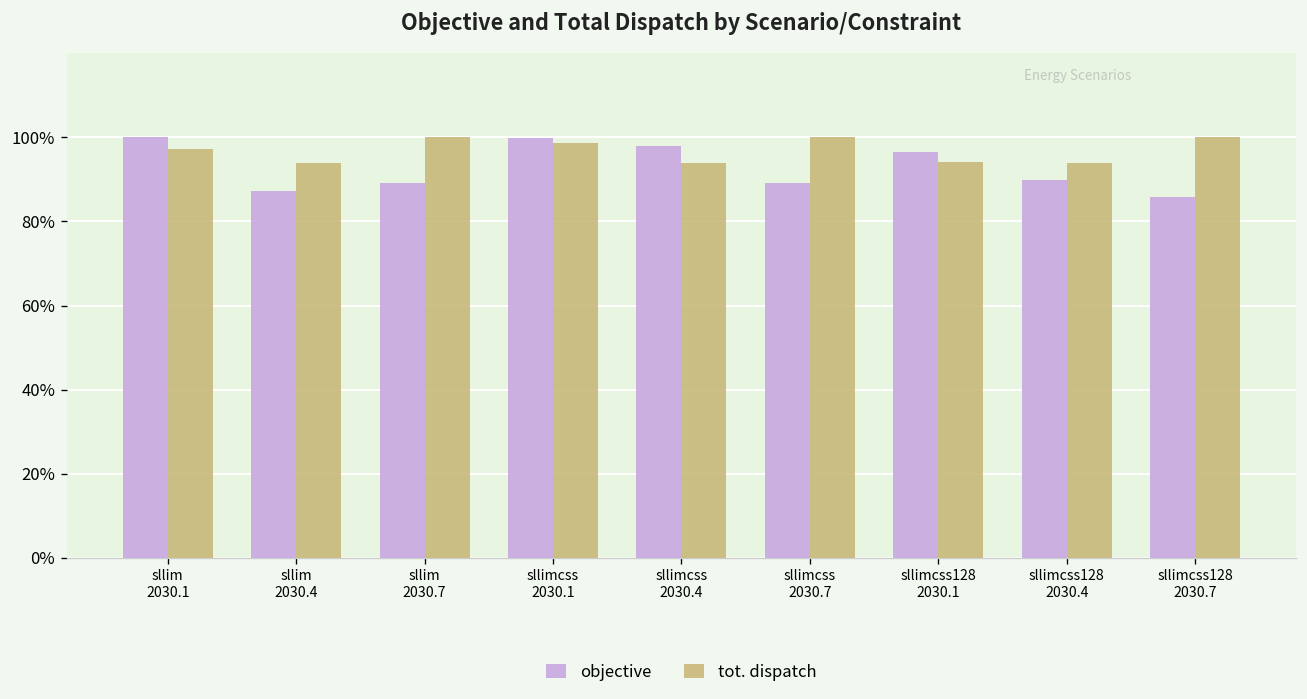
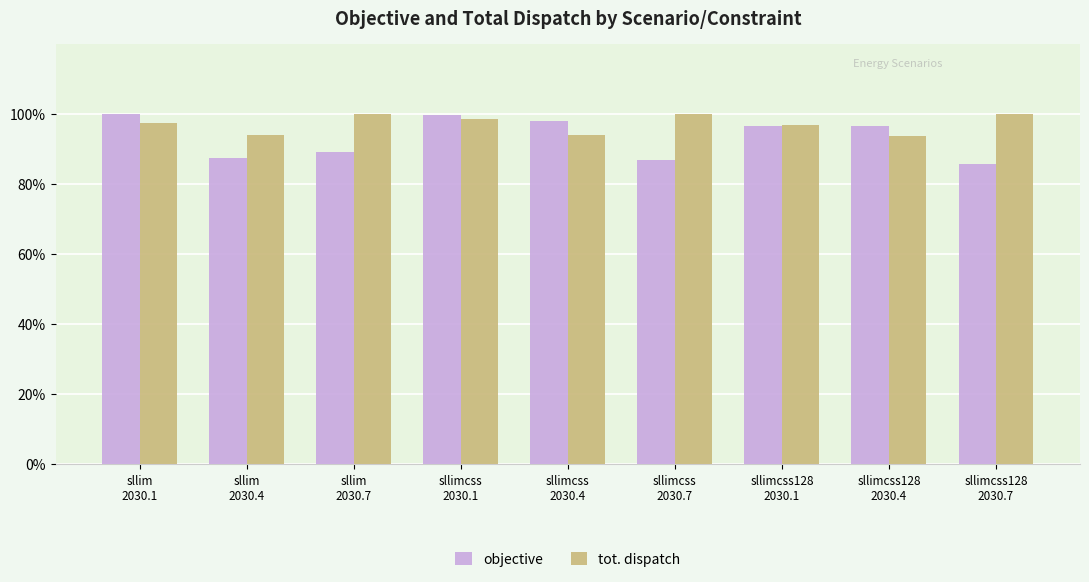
objective, sllimcss 2030.7: 89% -> 87%
tot. dispatch, sllimcss128 2030.1: 94% -> 97%
objective, sllimcss128 2030.4: 90% -> 97%
